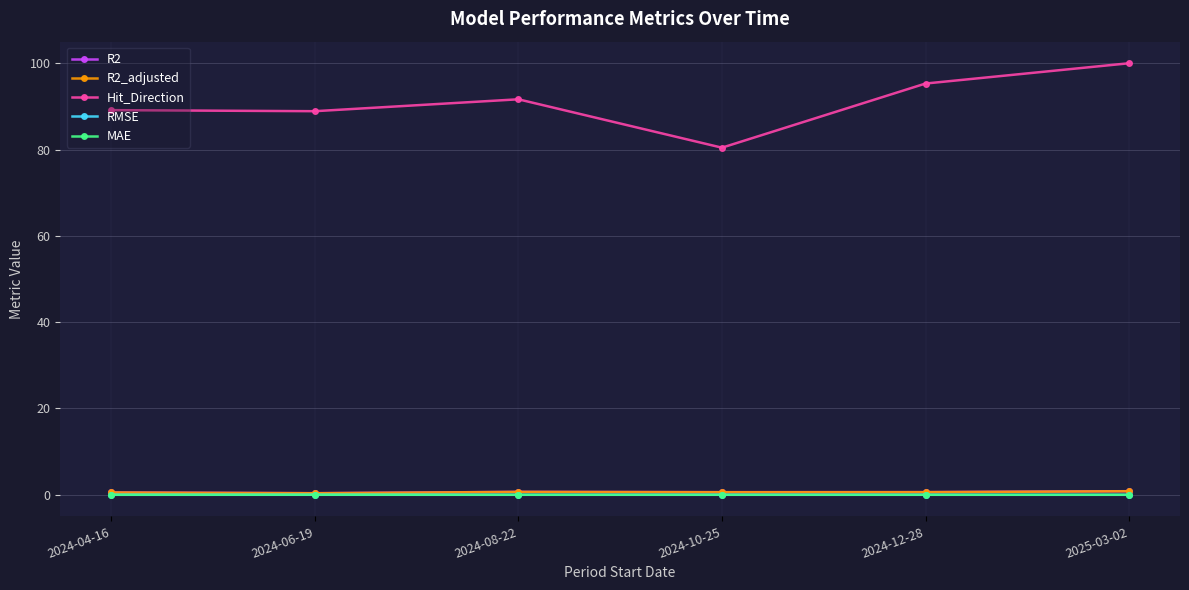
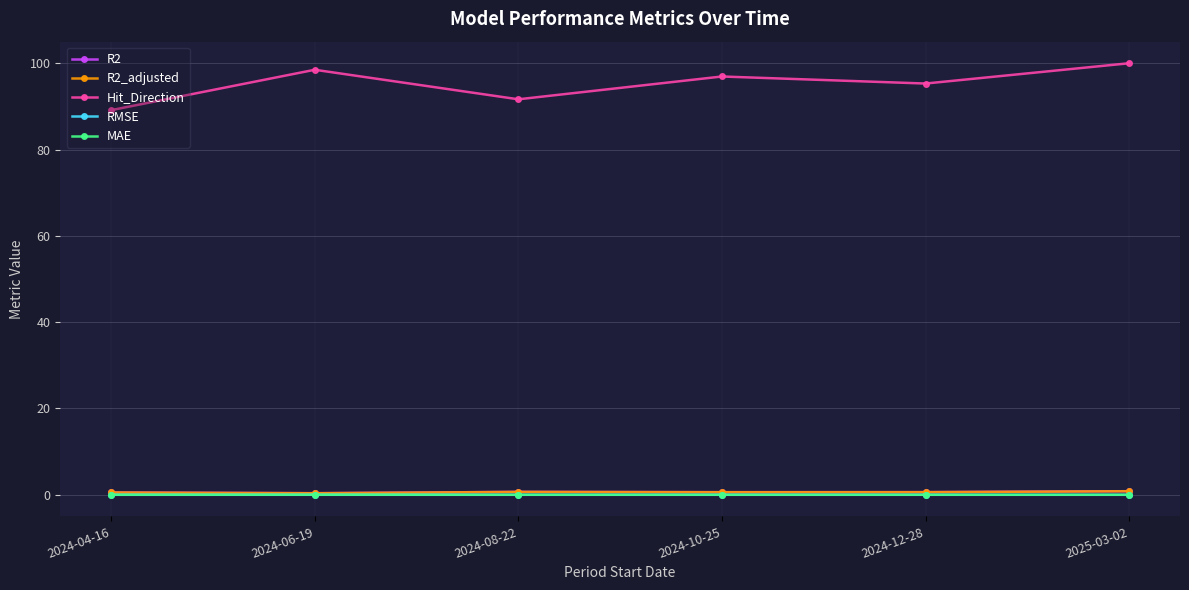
Hit_Direction, 2024-06-19: 89 -> 98
Hit_Direction, 2024-10-25: 80 -> 97
